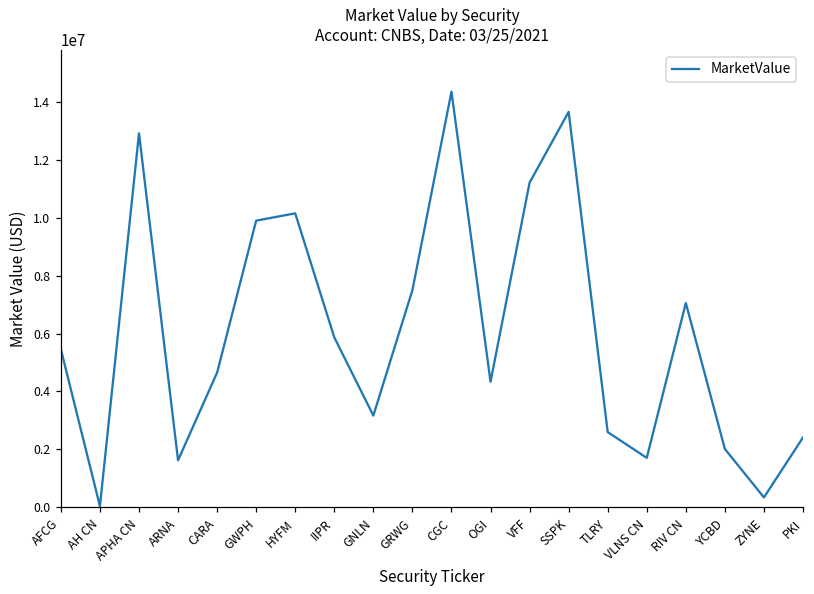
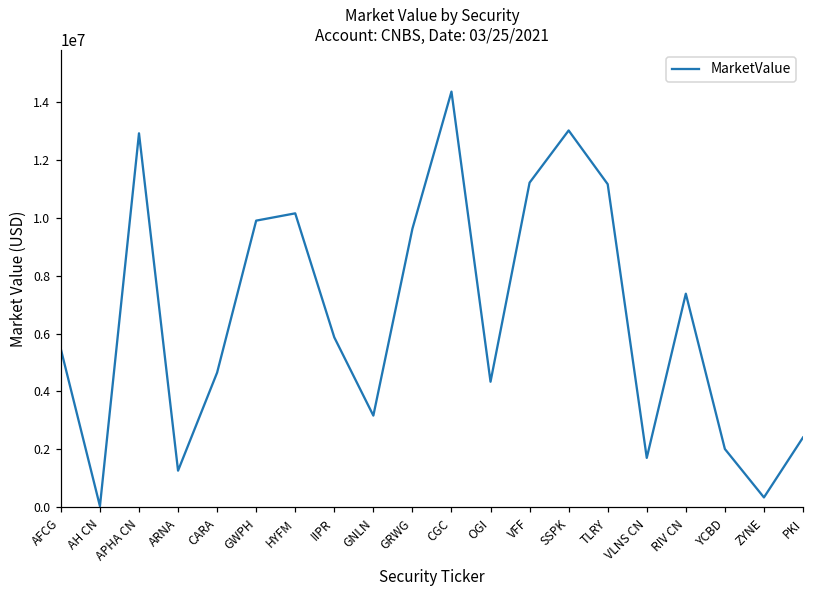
ARNA: 1600000 -> 1300000
GRWG: 7500000 -> 9600000
SSPK: 13700000 -> 13000000
TLRY: 2600000 -> 11200000
RIV CN: 7100000 -> 7400000
